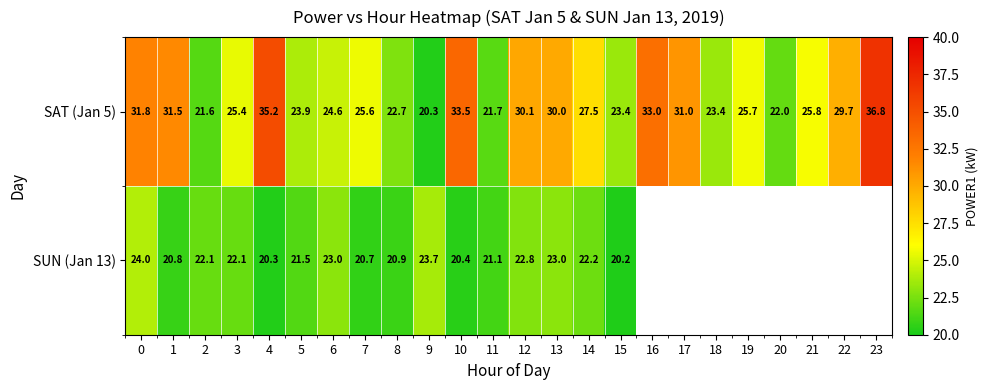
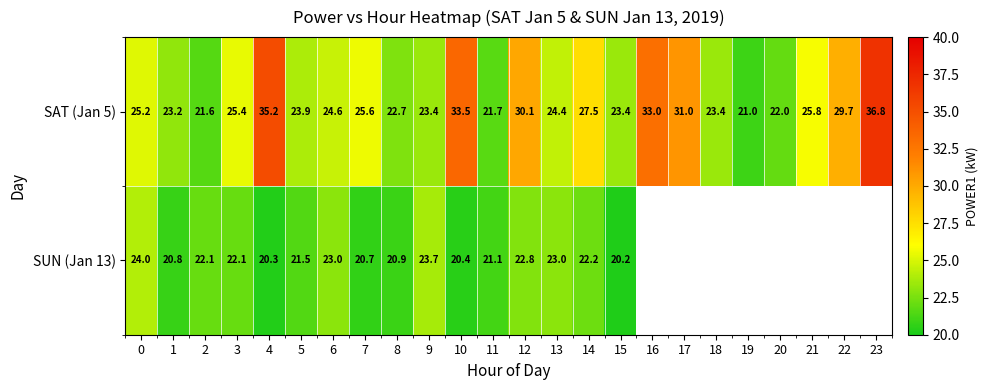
SAT (Jan 5), 0: 31.8 -> 25.2
SAT (Jan 5), 1: 31.5 -> 23.2
SAT (Jan 5), 9: 20.3 -> 23.4
SAT (Jan 5), 13: 30.0 -> 24.4
SAT (Jan 5), 19: 25.7 -> 21.0
